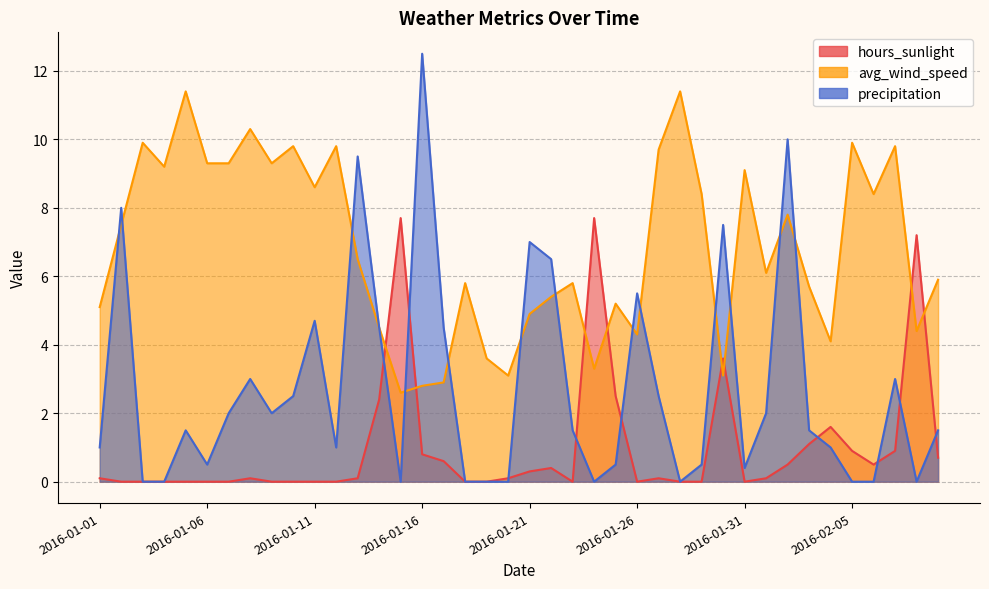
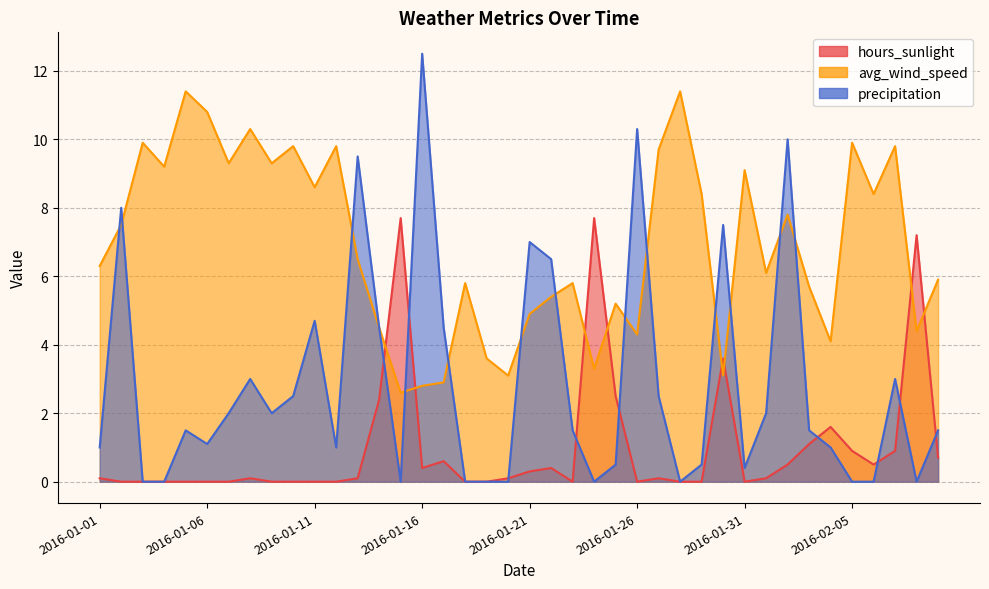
avg_wind_speed, 2016-01-01: 5.1 -> 6.3
avg_wind_speed, 2016-01-06: 9.3 -> 10.8
precipitation, 2016-01-06: 0.5 -> 1.1
hours_sunlight, 2016-01-16: 0.8 -> 0.4
precipitation, 2016-01-26: 5.5 -> 10.3
